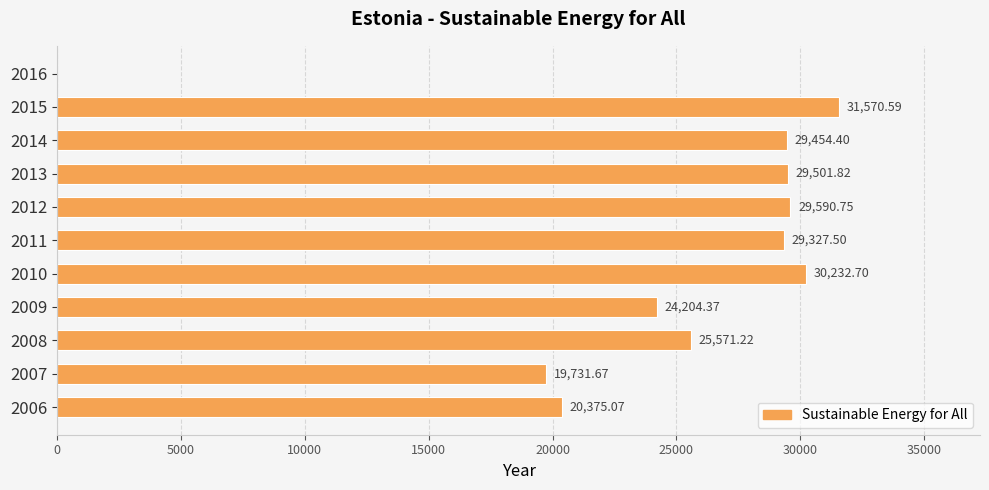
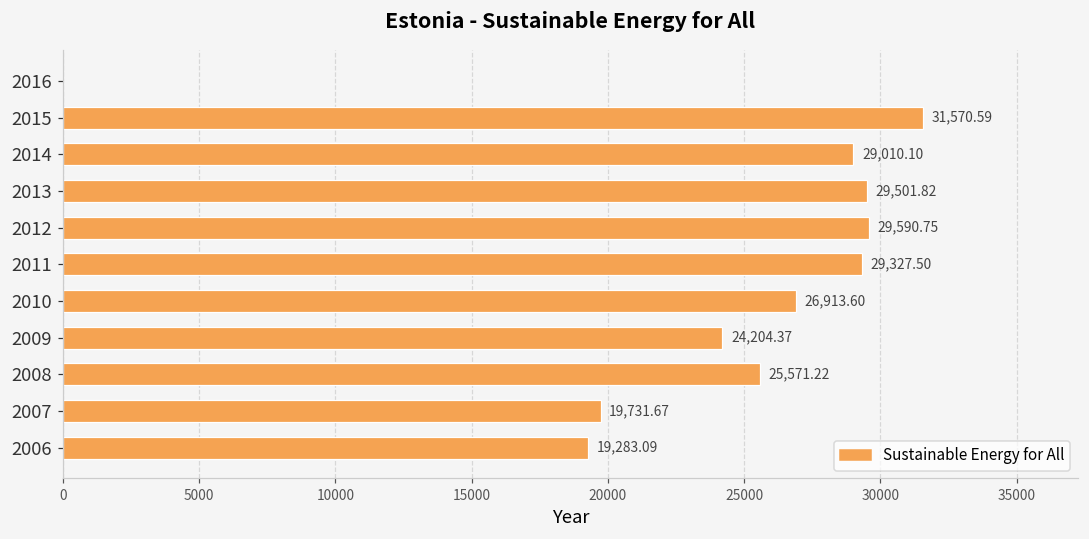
2014: 29,454.40 -> 29,010.10
2010: 30,232.70 -> 26,913.60
2006: 20,375.07 -> 19,283.09
